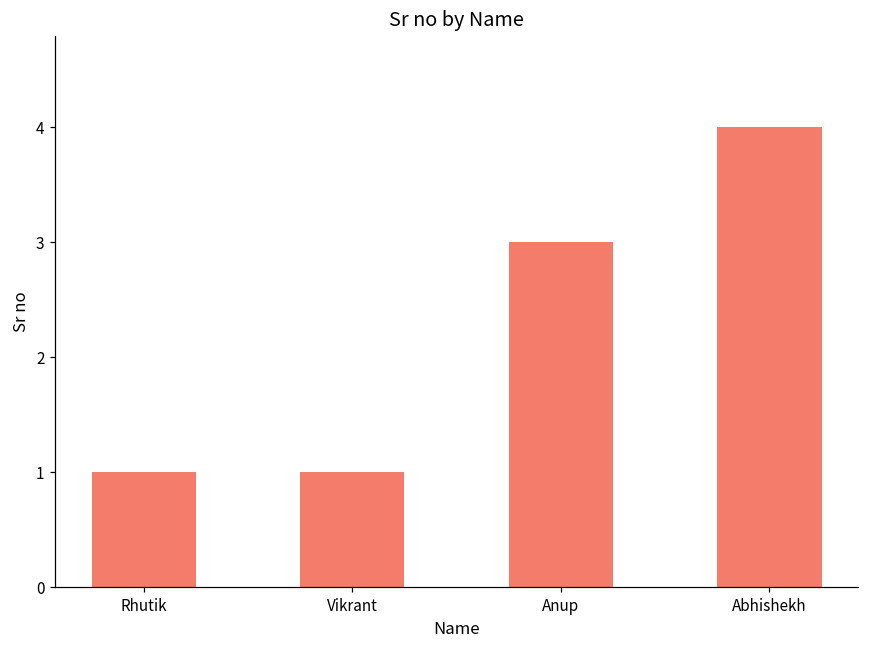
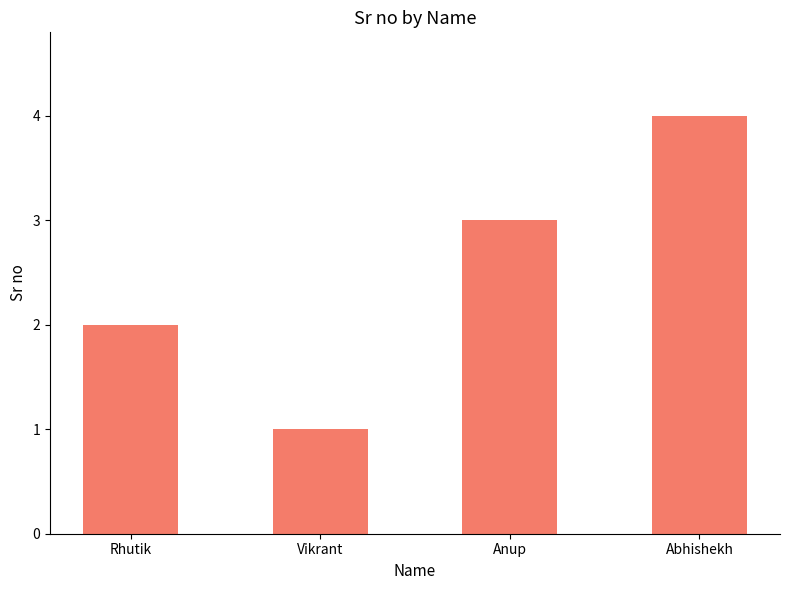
Rhutik: 1 -> 2
